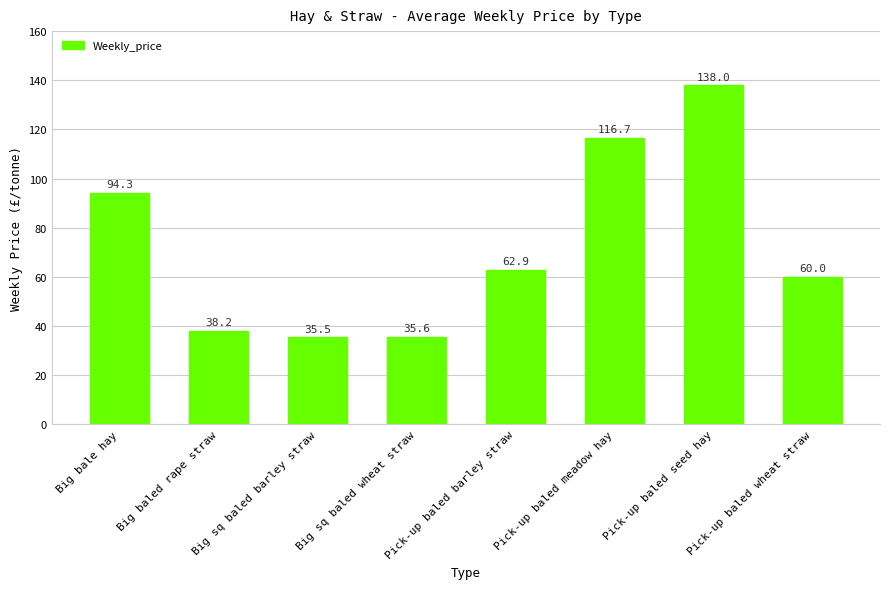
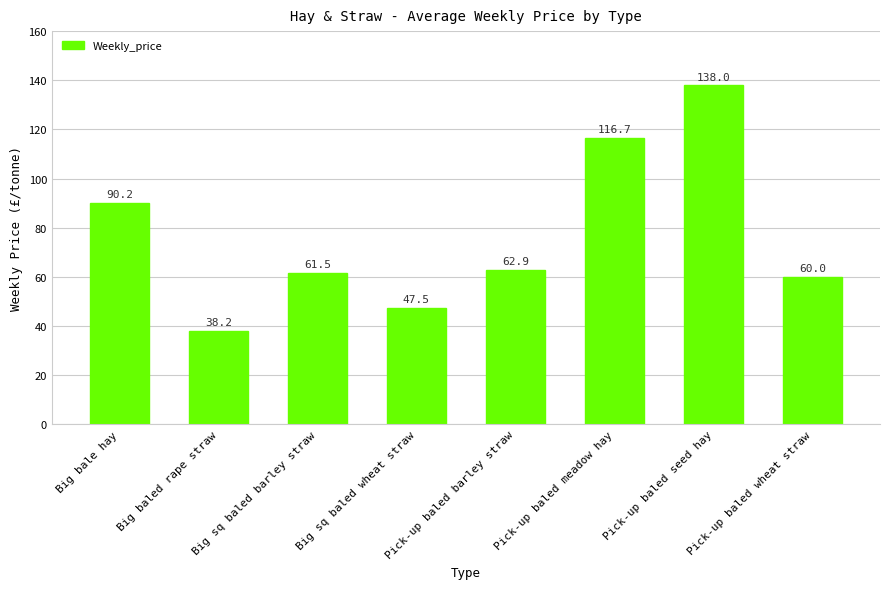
Big bale hay: 94.3 -> 90.2
Big sq baled barley straw: 35.5 -> 61.5
Big sq baled wheat straw: 35.6 -> 47.5
